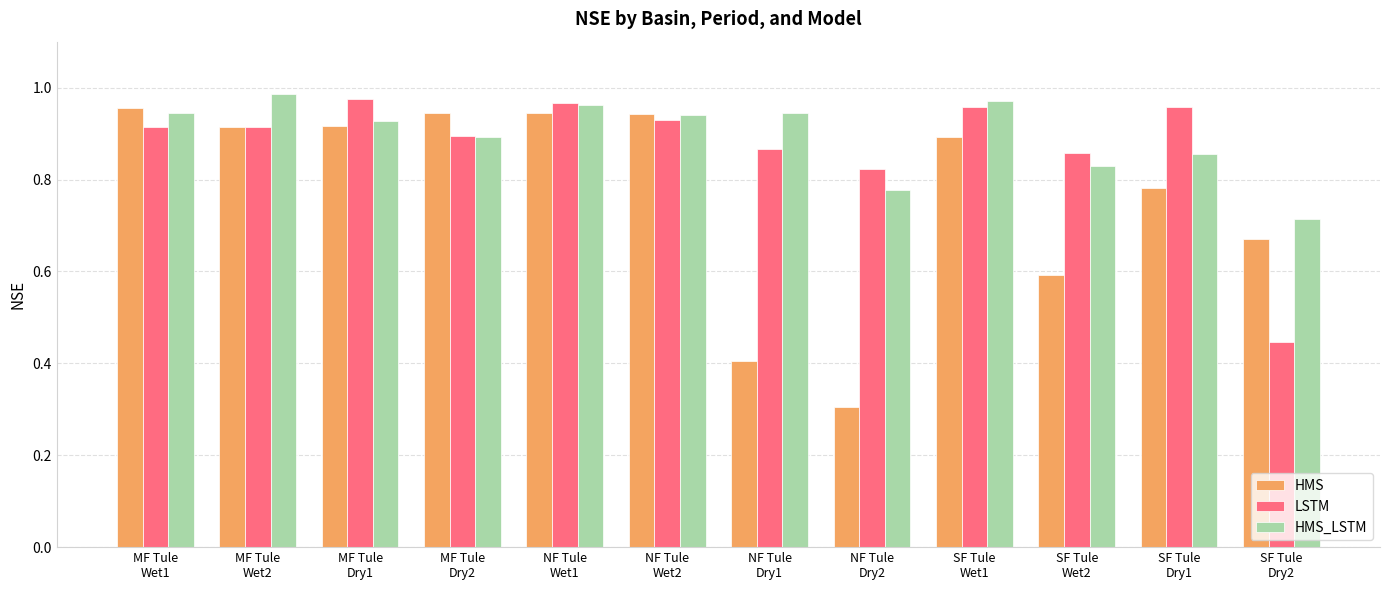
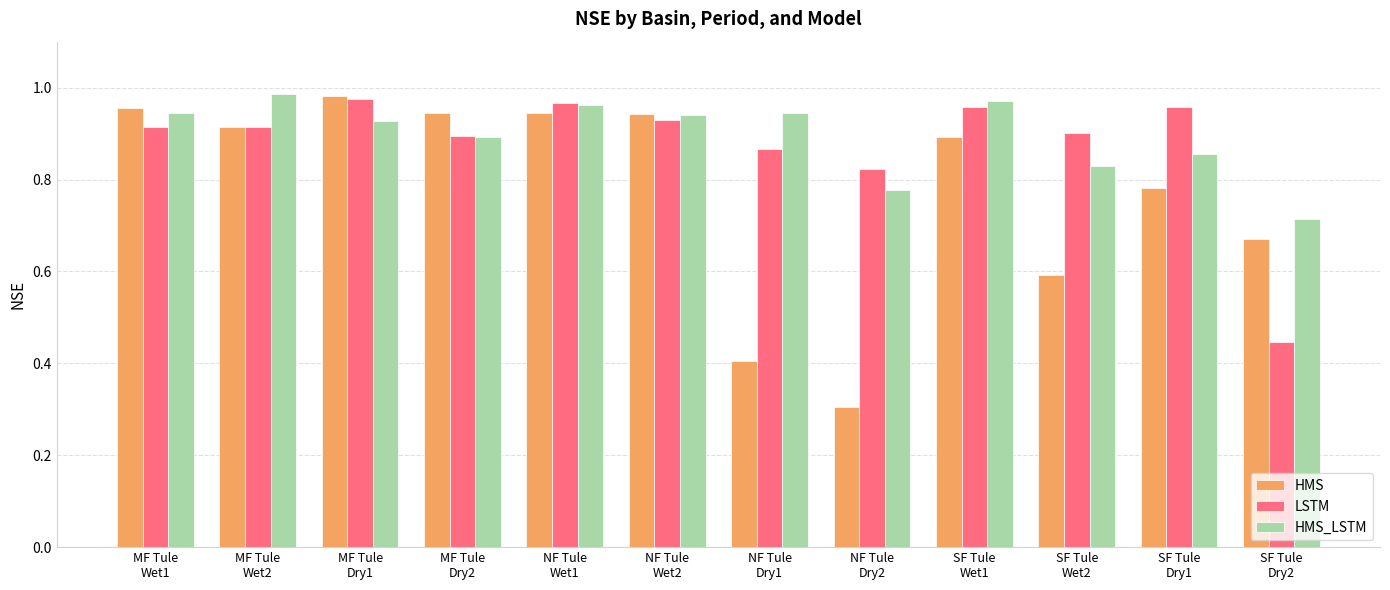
HMS, MF Tule Dry1: 0.92 -> 0.98
LSTM, SF Tule Wet2: 0.86 -> 0.90
